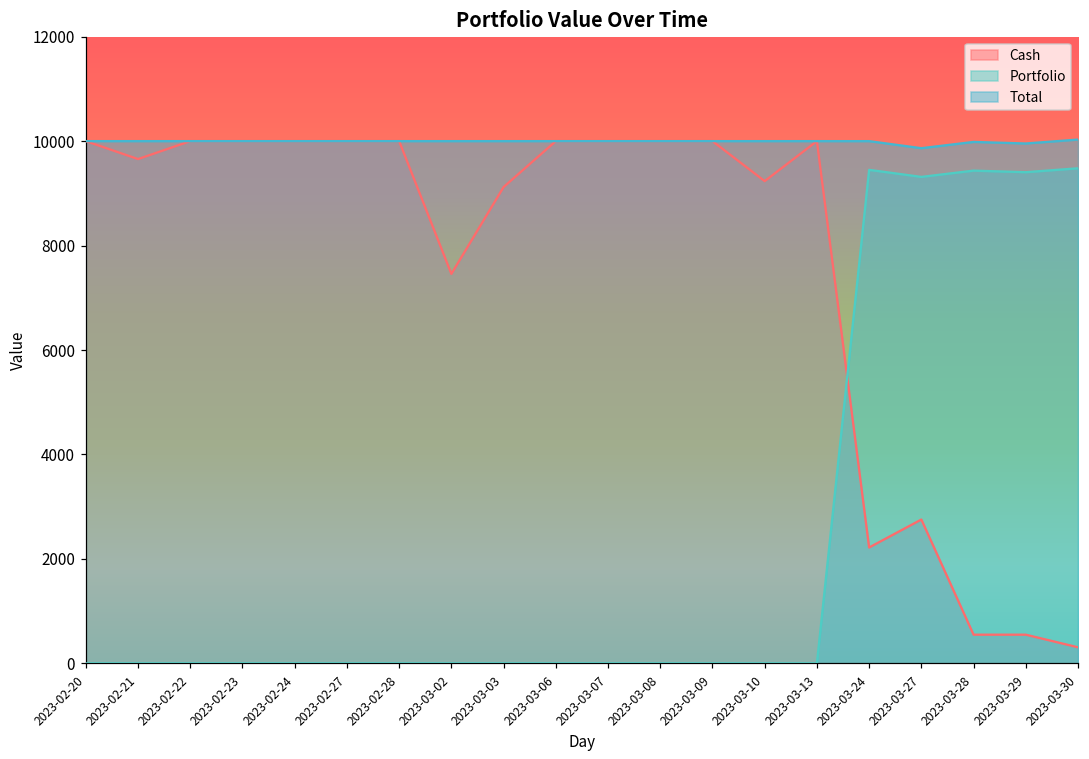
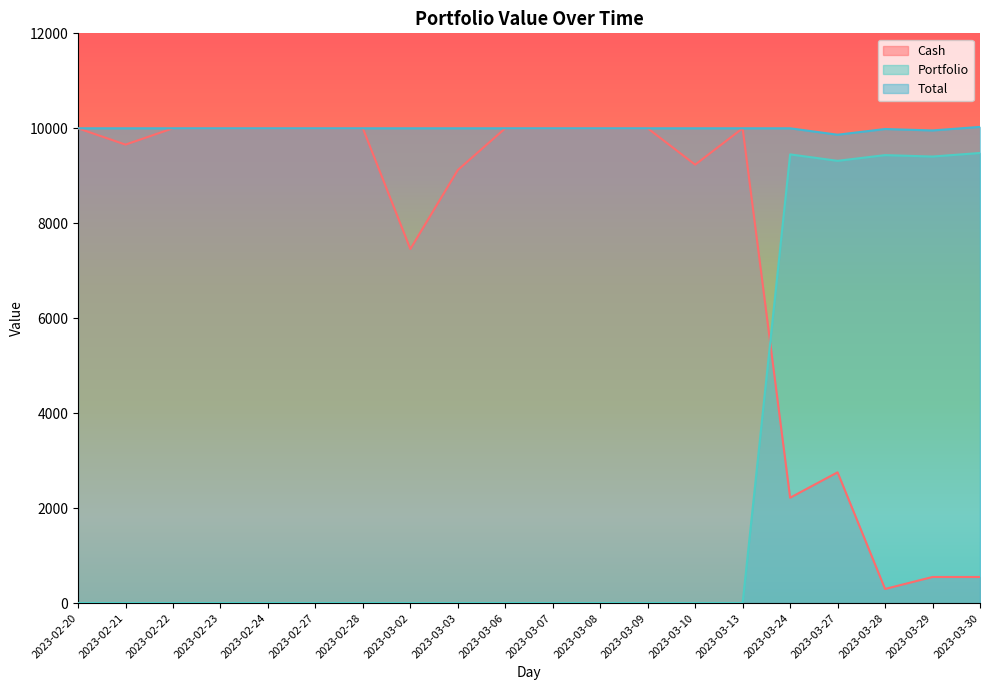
Cash, 2023-03-28: 500 -> 300
Cash, 2023-03-30: 300 -> 500
